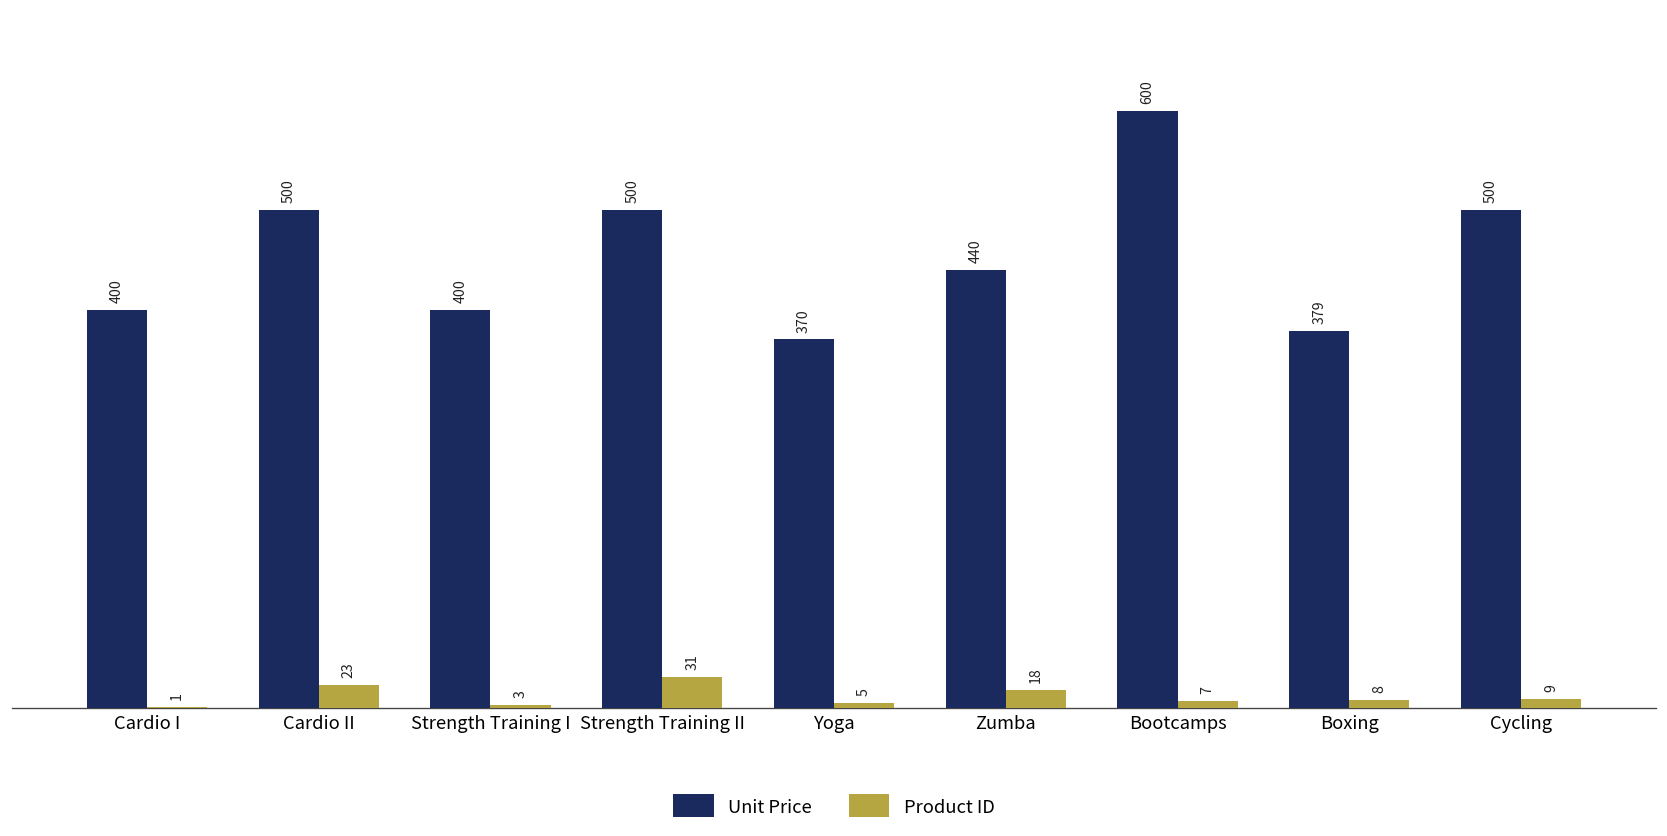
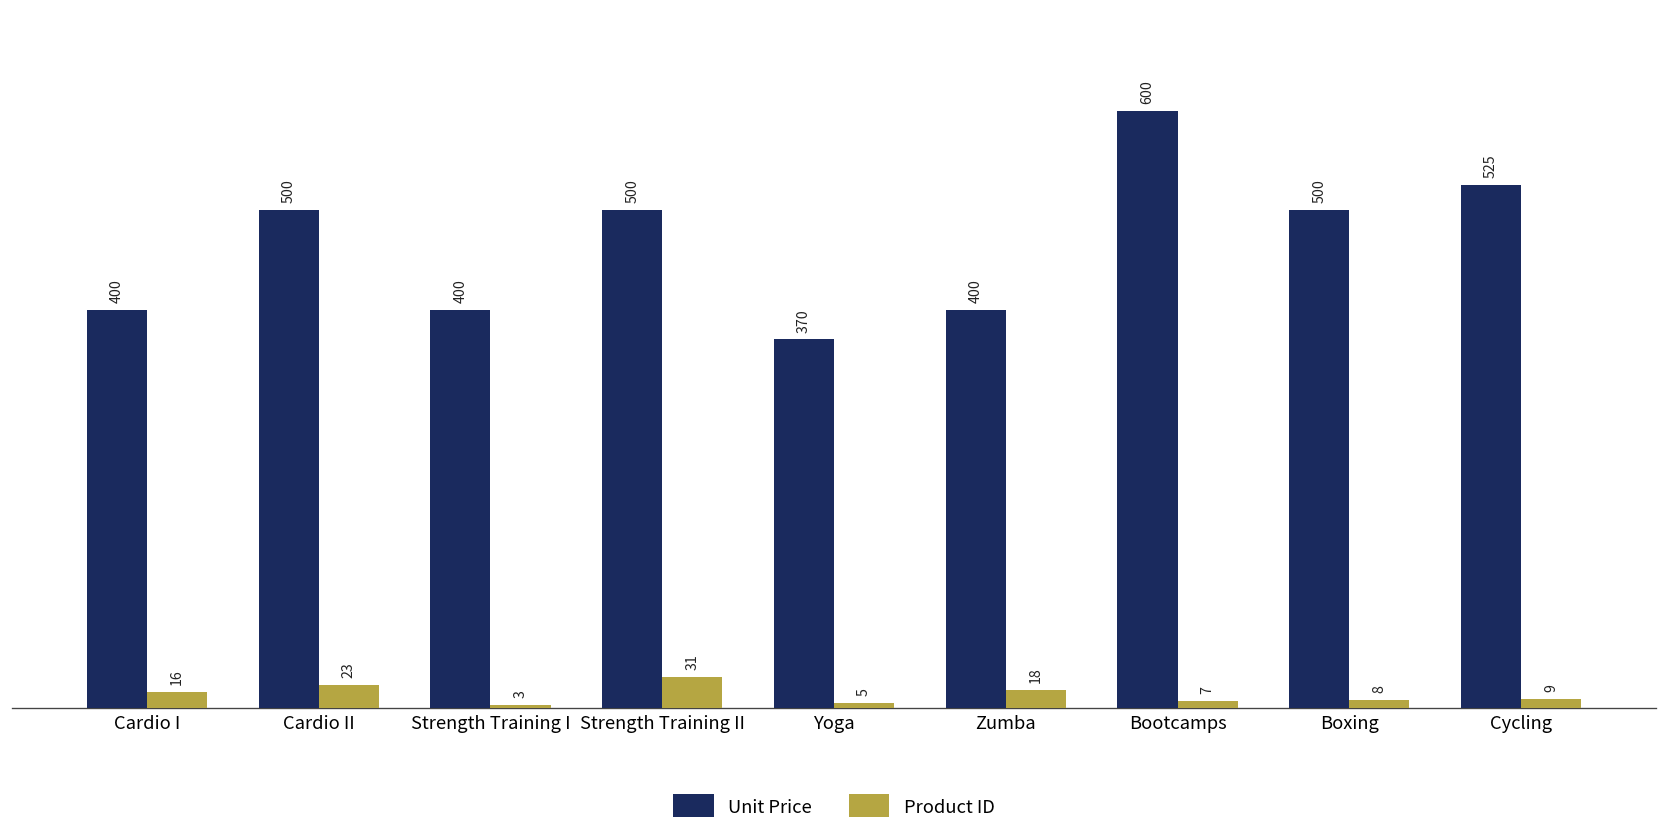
Product ID, Cardio I: 1 -> 16
Unit Price, Zumba: 440 -> 400
Unit Price, Boxing: 379 -> 500
Unit Price, Cycling: 500 -> 525
